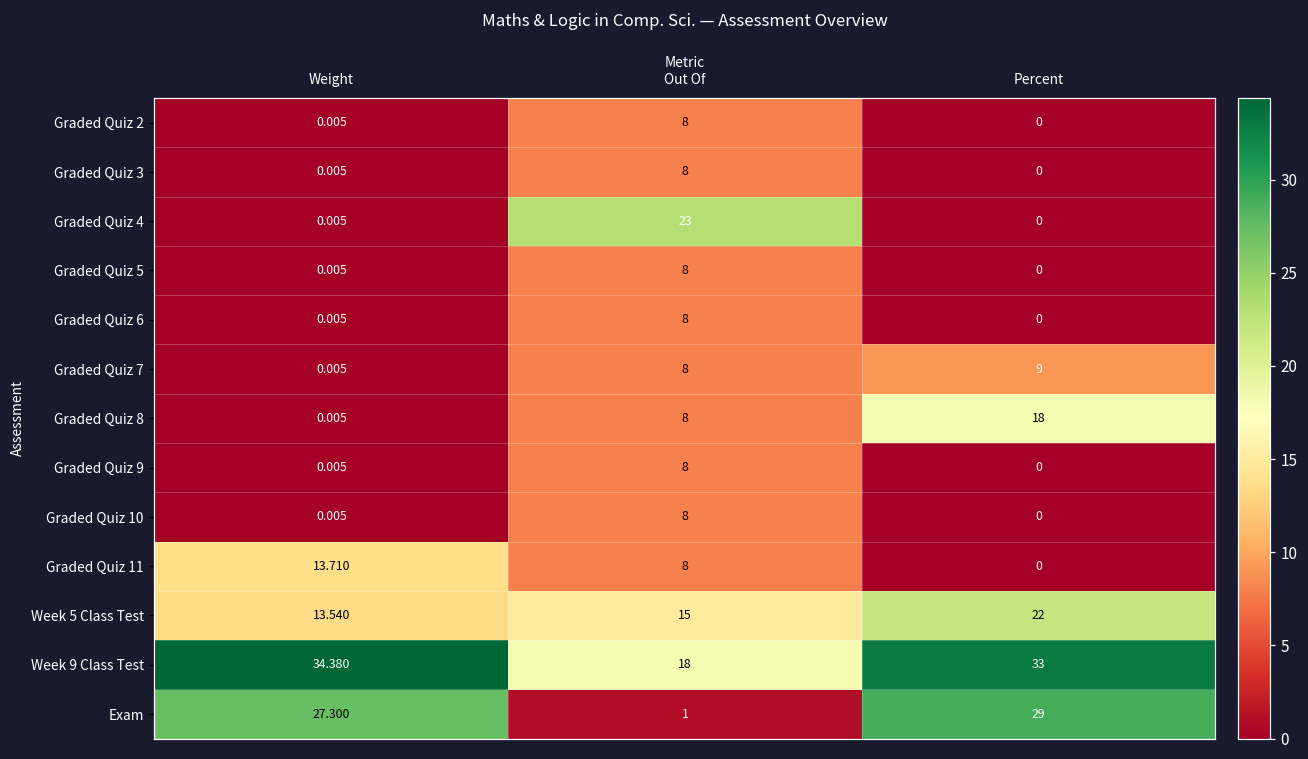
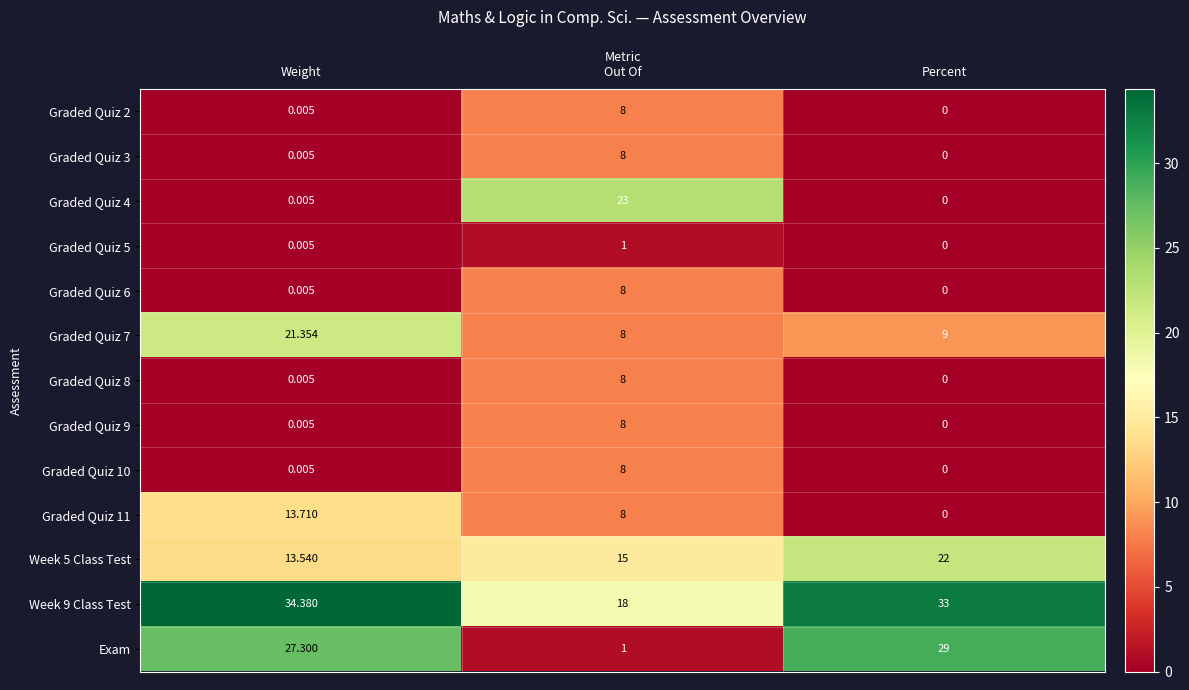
Graded Quiz 5, Out Of: 8 -> 1
Graded Quiz 7, Weight: 0.005 -> 21.354
Graded Quiz 8, Percent: 18 -> 0
